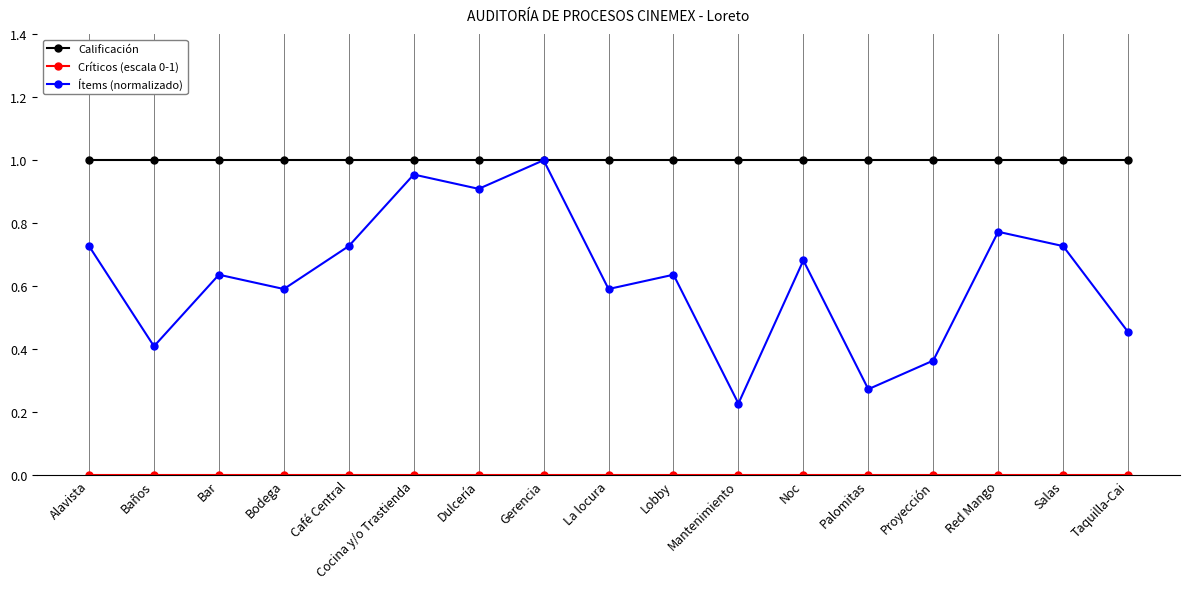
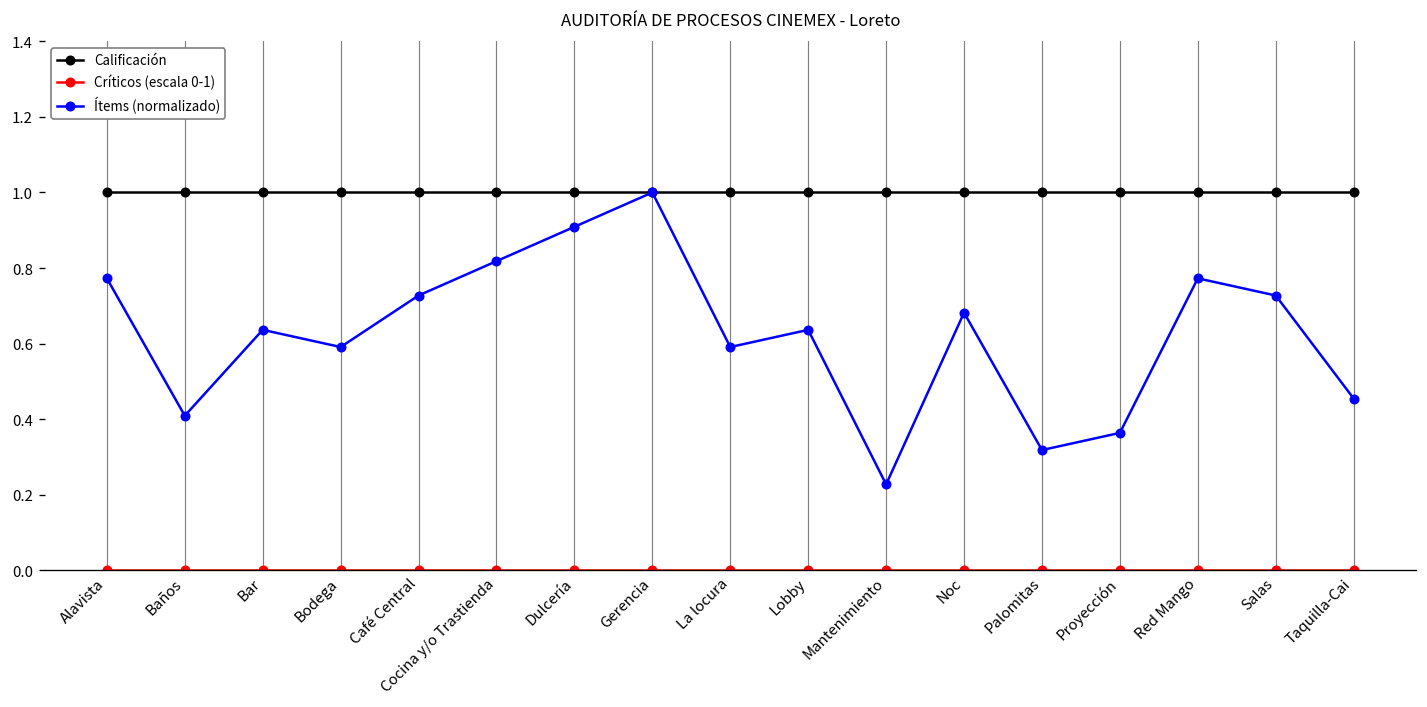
Ítems (normalizado), Alavista: 0.73 -> 0.77
Ítems (normalizado), Cocina y/o Trastienda: 0.95 -> 0.82
Ítems (normalizado), Palomitas: 0.27 -> 0.32
